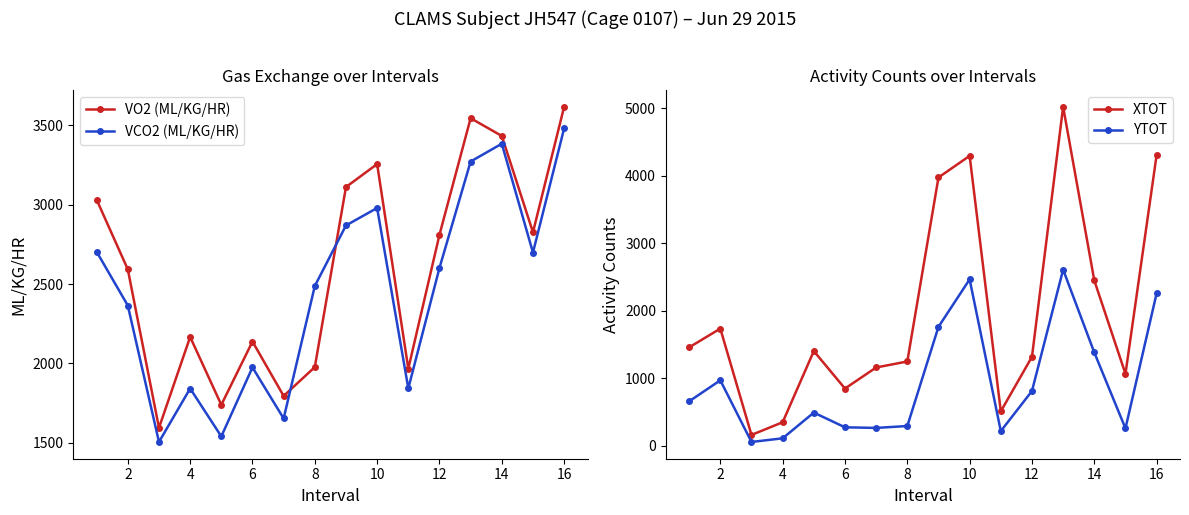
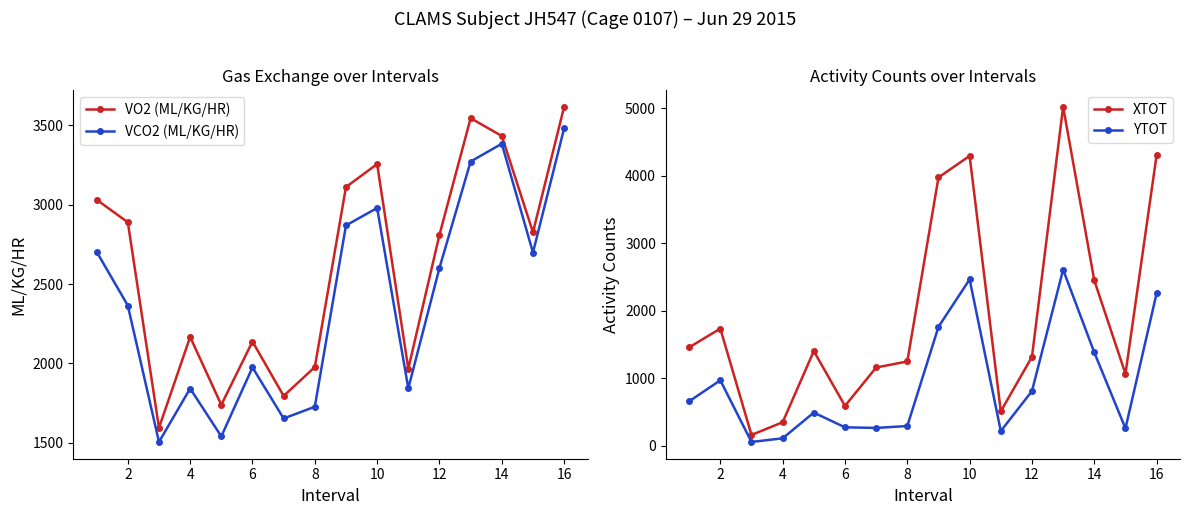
Gas Exchange over Intervals, VO2 (ML/KG/HR), 2: 2590 -> 2890
Gas Exchange over Intervals, VCO2 (ML/KG/HR), 8: 2490 -> 1730
Activity Counts over Intervals, XTOT, 6: 900 -> 600
